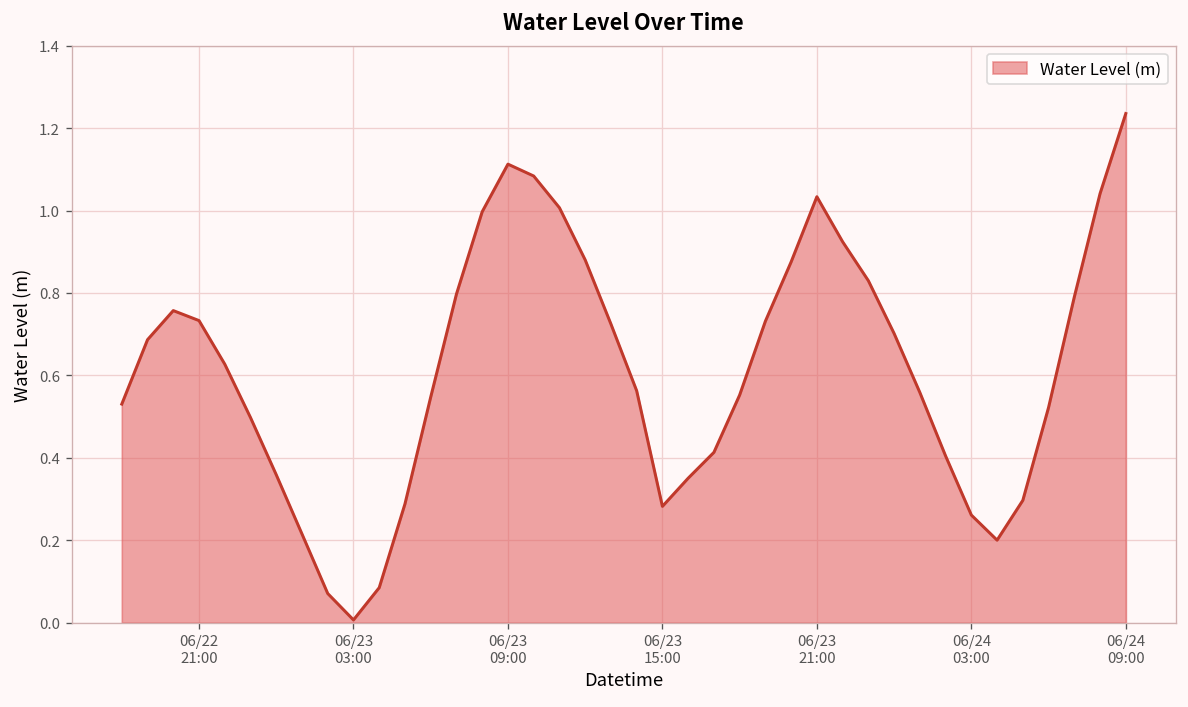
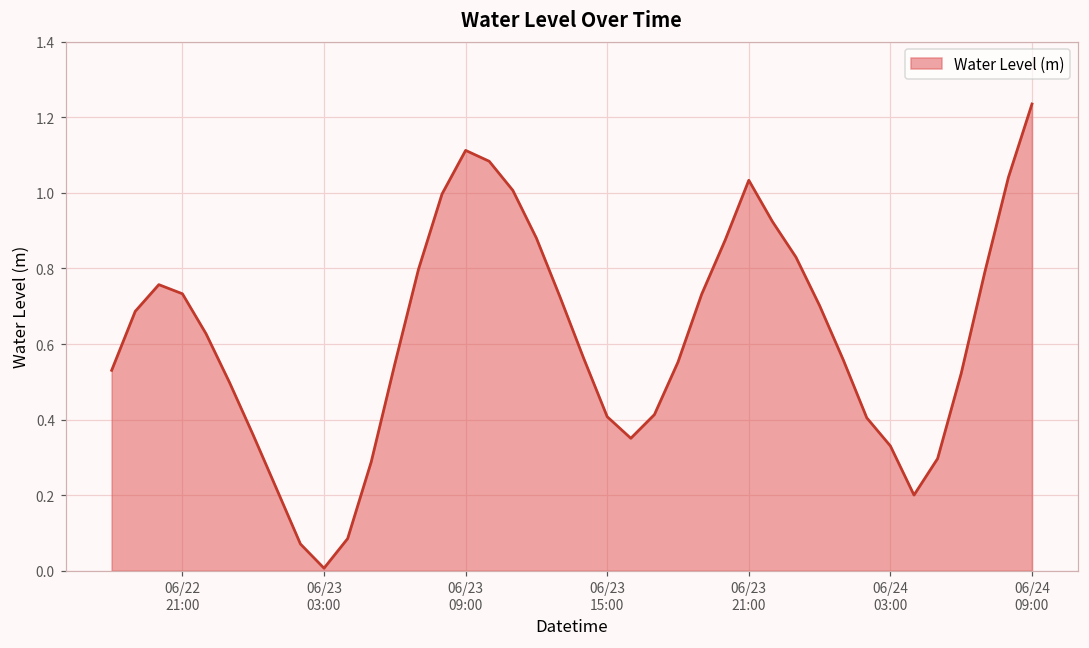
06/23 15:00: 0.28 -> 0.41
06/24 03:00: 0.26 -> 0.33
